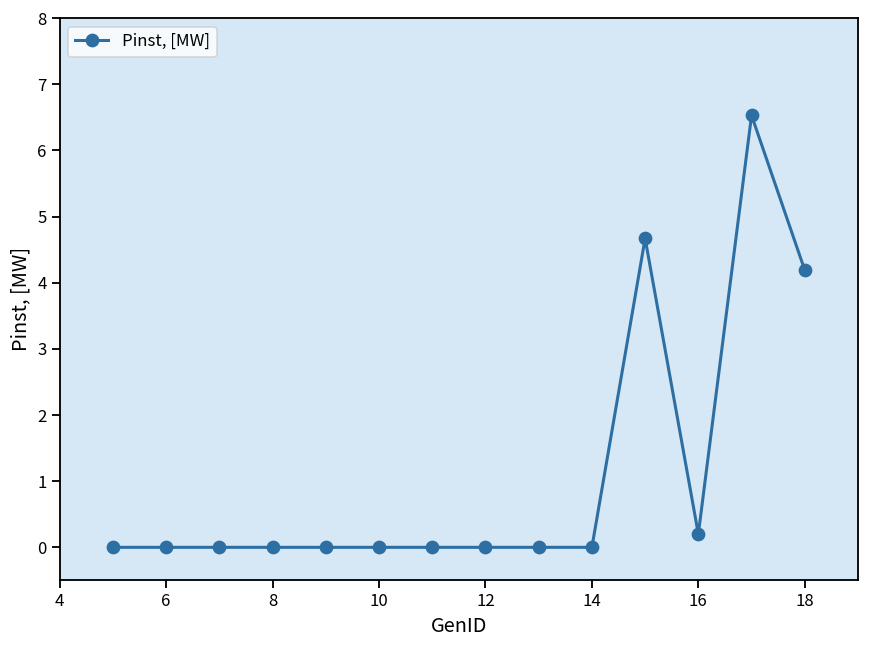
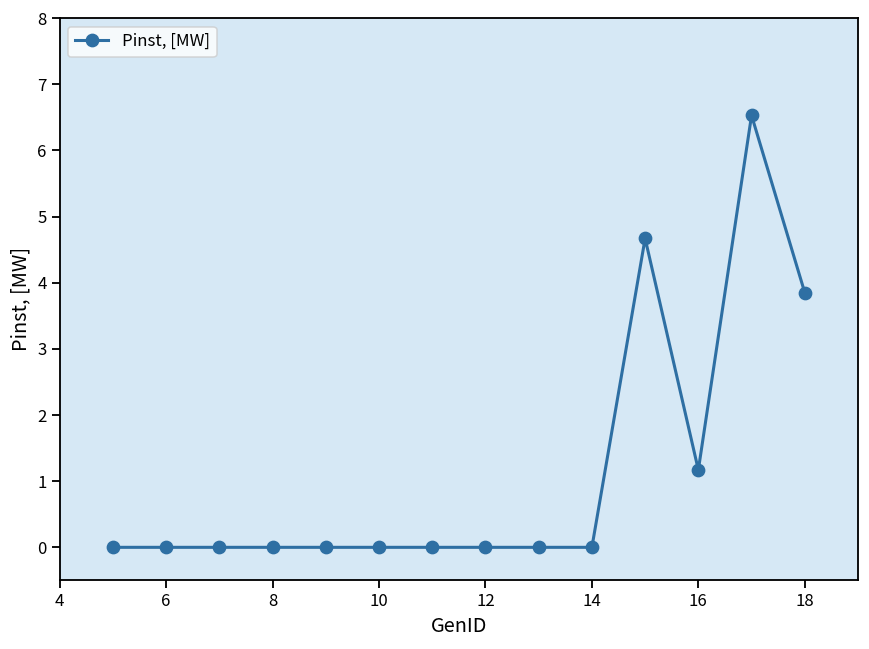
16: 0.2 -> 1.2
18: 4.2 -> 3.9
